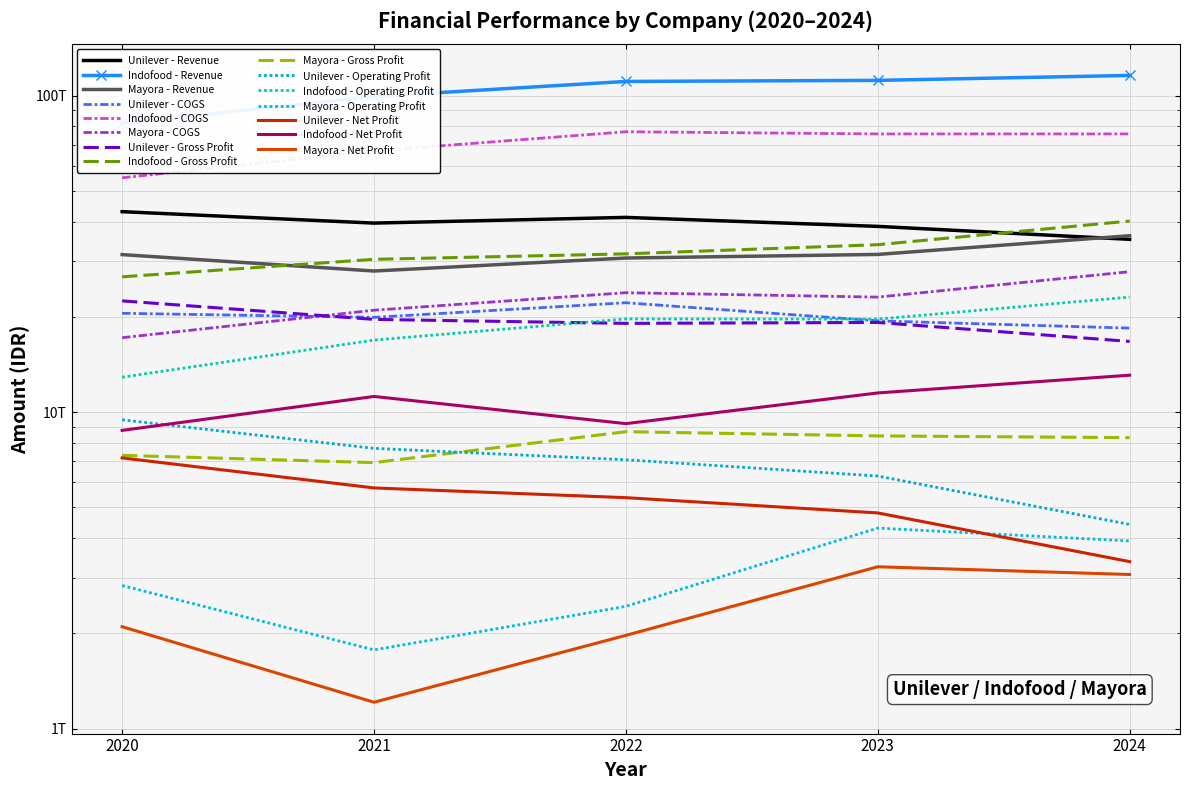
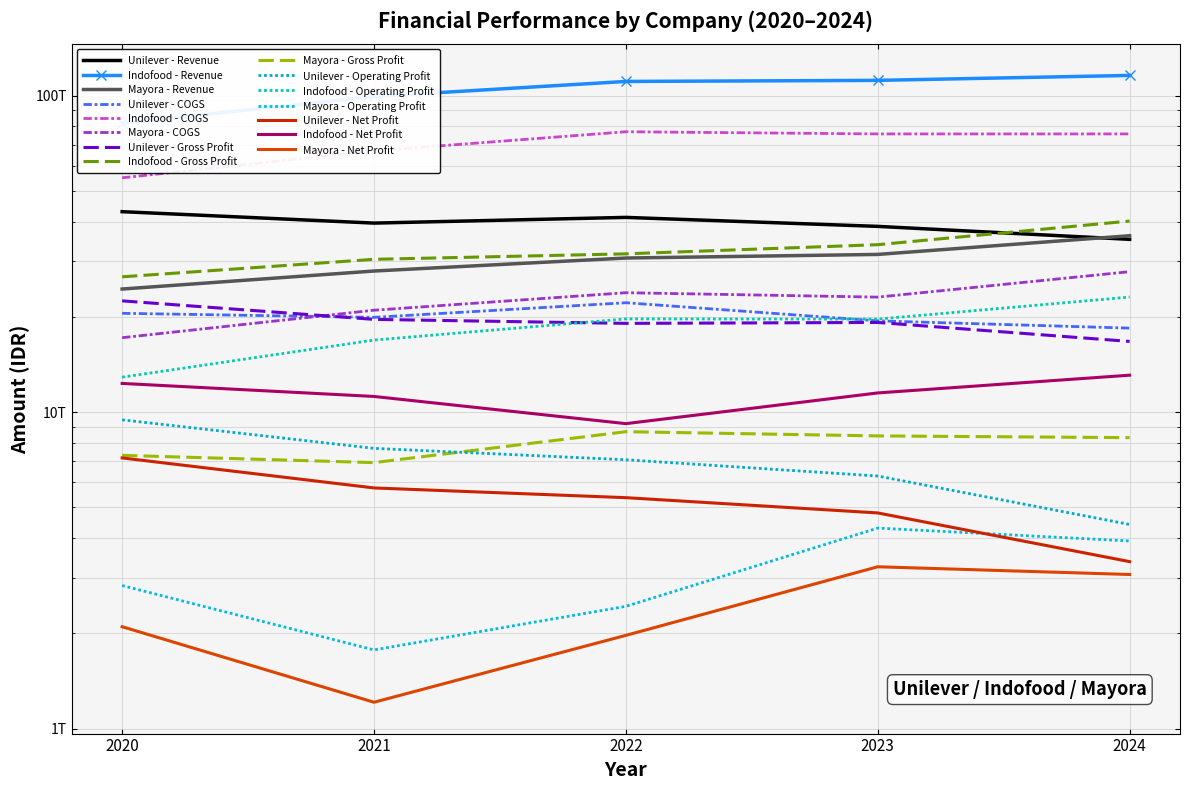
Mayora - Revenue, 2020: 31T -> 24T
Indofood - Net Profit, 2020: 8.8T -> 12.3T
